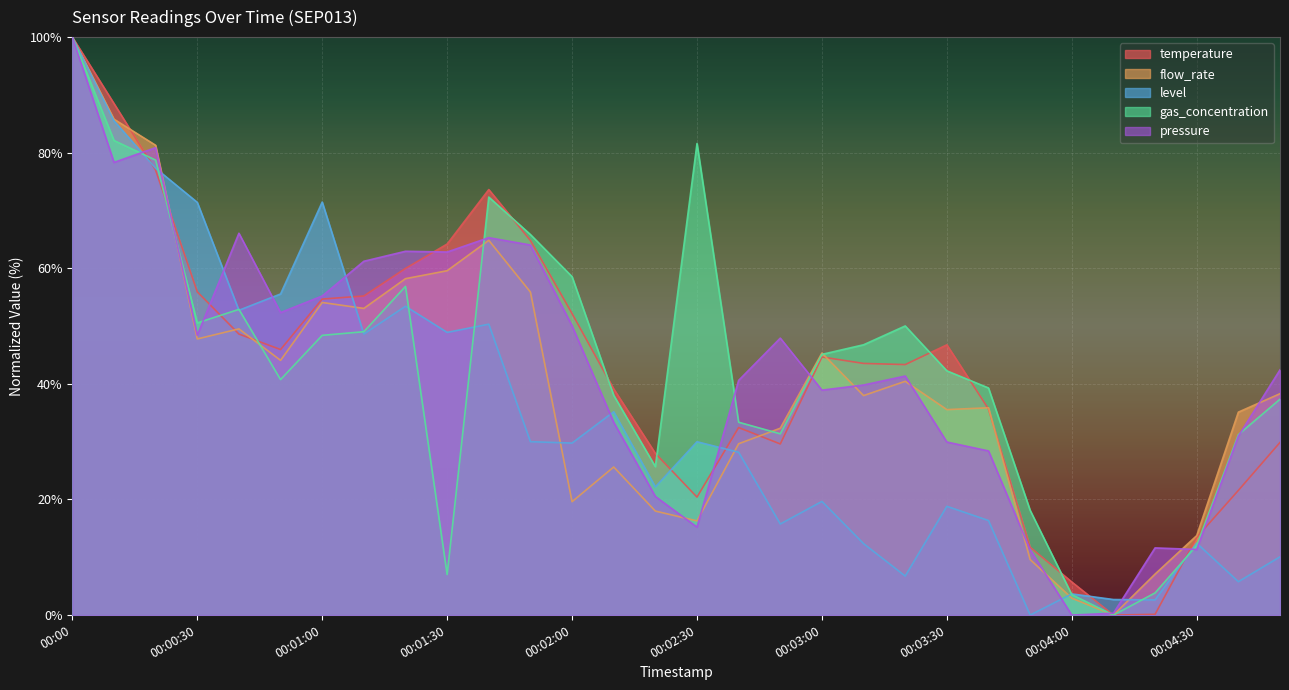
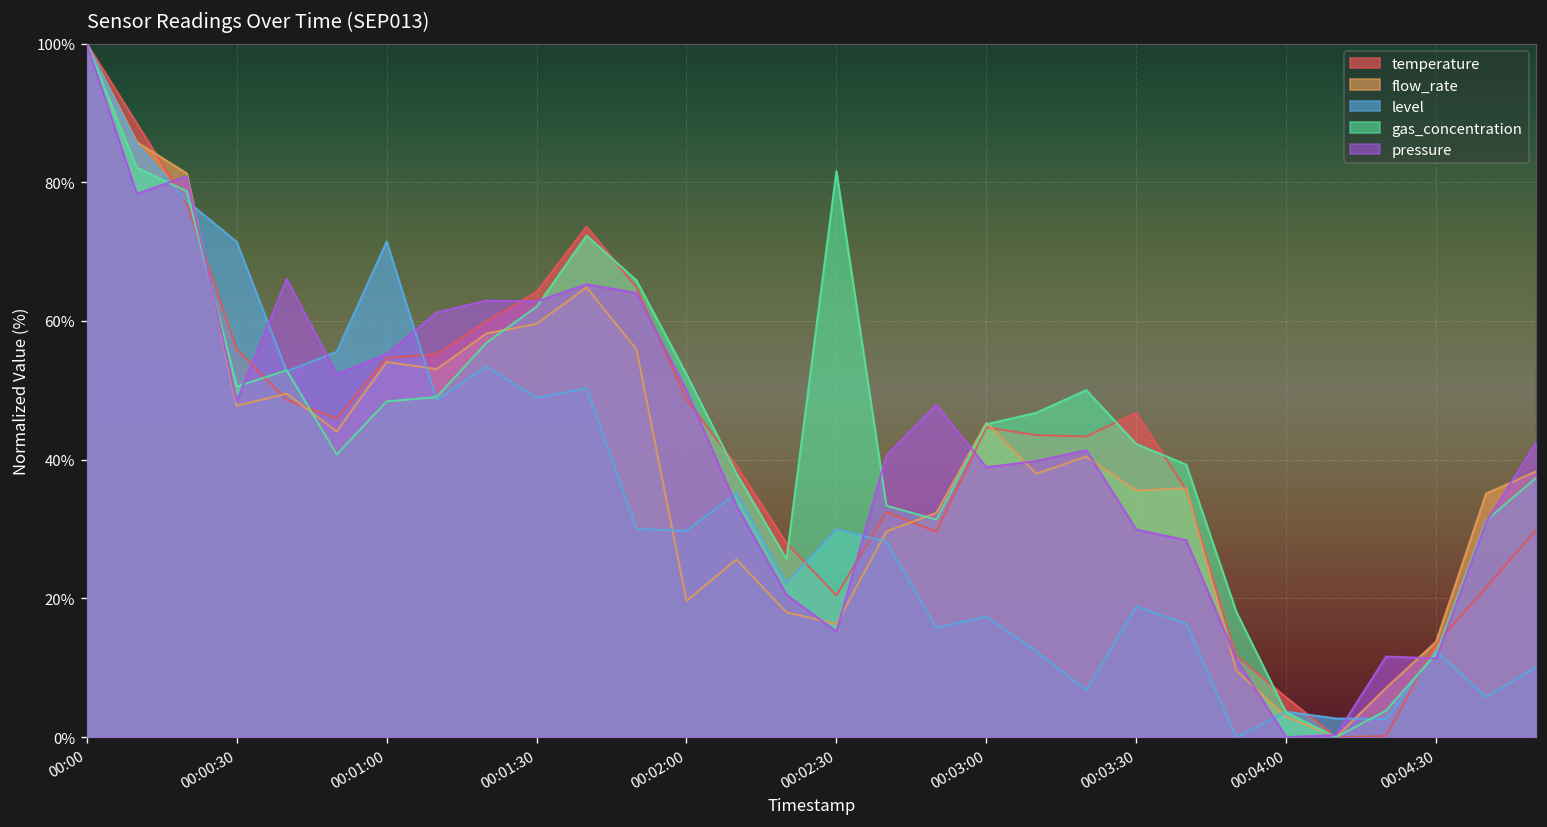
gas_concentration, 00:01:30: 7% -> 62%
temperature, 00:02:00: 52% -> 49%
gas_concentration, 00:02:00: 59% -> 52%
level, 00:03:00: 20% -> 17%
